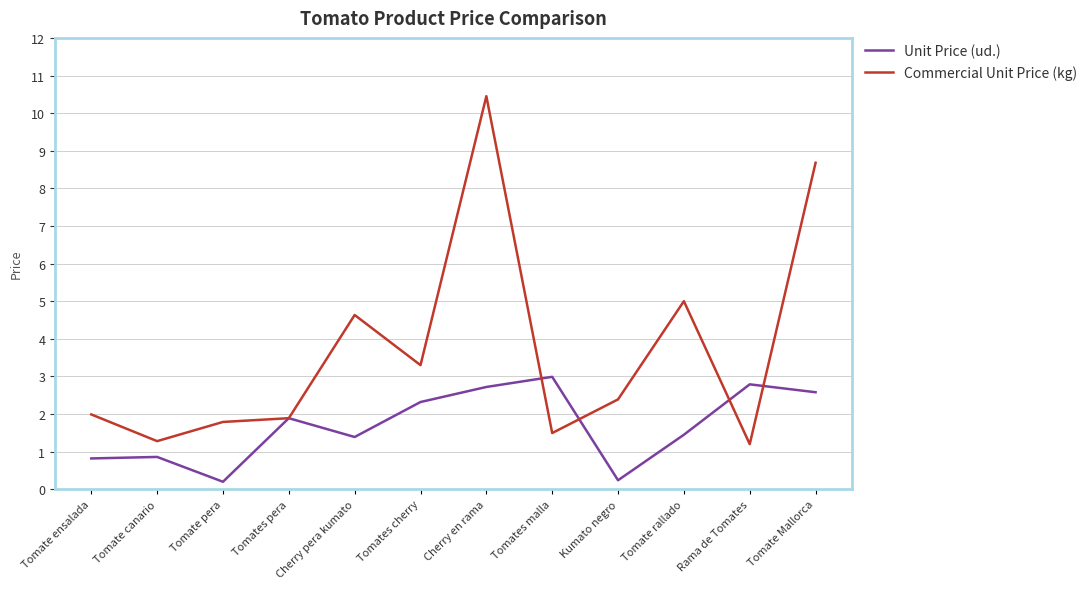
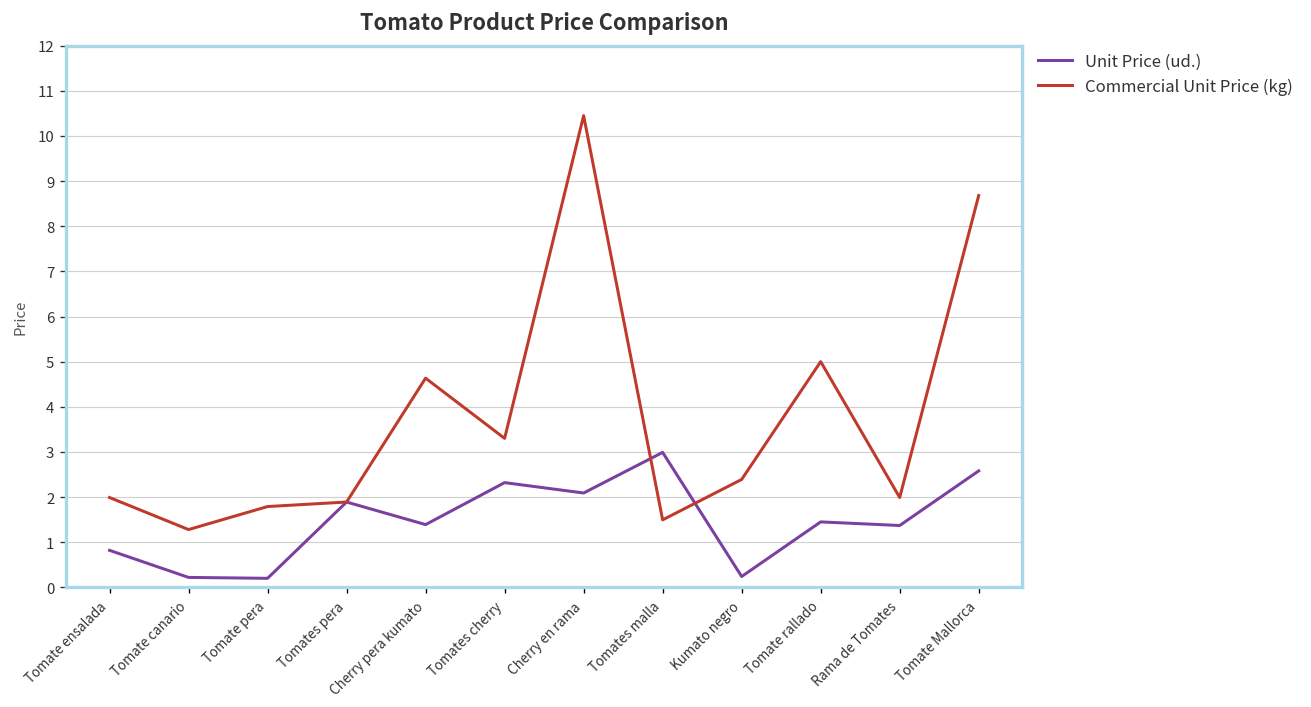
Unit Price (ud.), Tomate canario: 0.9 -> 0.2
Unit Price (ud.), Cherry en rama: 2.7 -> 2.1
Unit Price (ud.), Rama de Tomates: 2.8 -> 1.4
Commercial Unit Price (kg), Rama de Tomates: 1.2 -> 2.0
